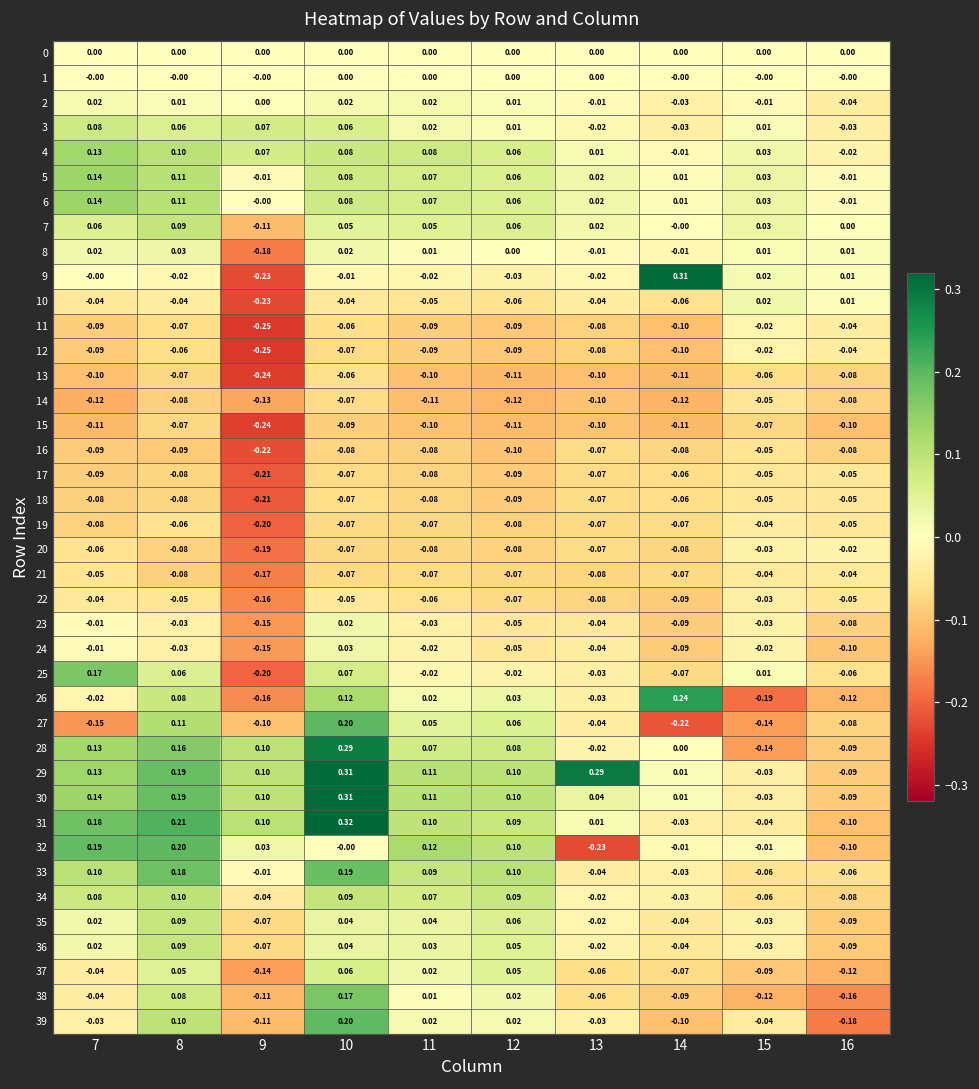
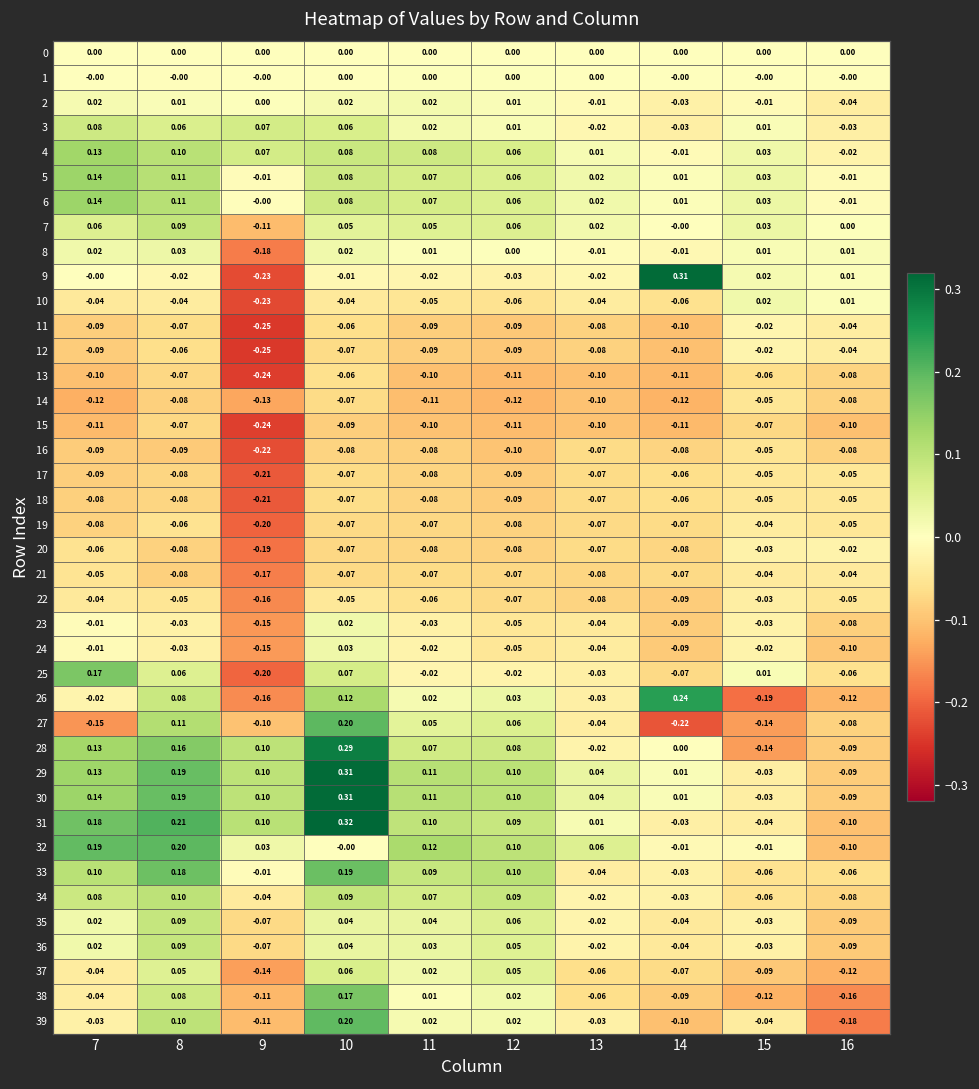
29, 13: 0.29 -> 0.04
32, 13: -0.23 -> 0.06
